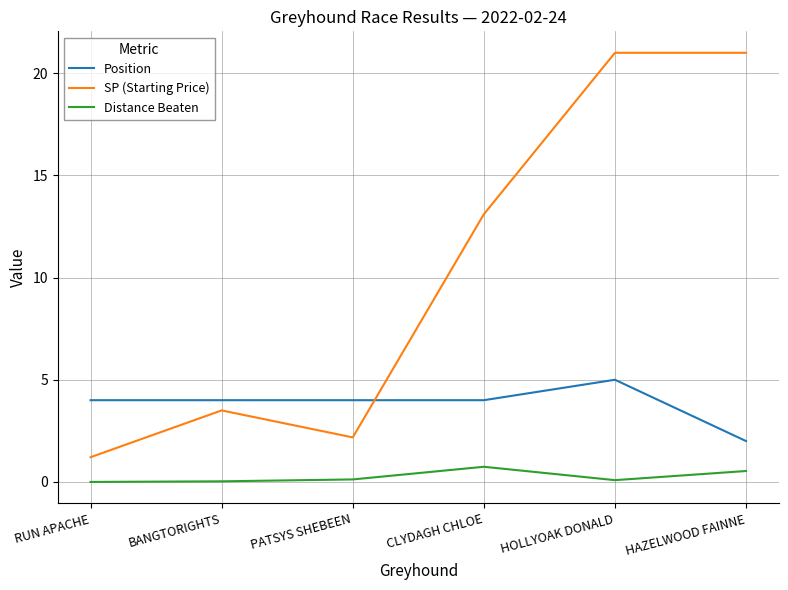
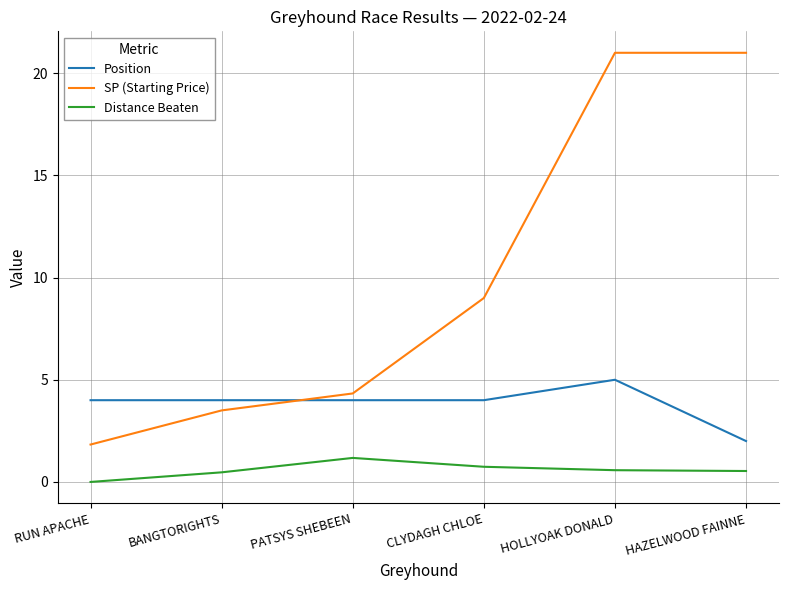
SP (Starting Price), RUN APACHE: 1.2 -> 1.8
Distance Beaten, BANGTORIGHTS: 0.0 -> 0.5
SP (Starting Price), PATSYS SHEBEEN: 2.2 -> 4.3
Distance Beaten, PATSYS SHEBEEN: 0.1 -> 1.2
SP (Starting Price), CLYDAGH CHLOE: 13.1 -> 9.0
Distance Beaten, HOLLYOAK DONALD: 0.1 -> 0.6
